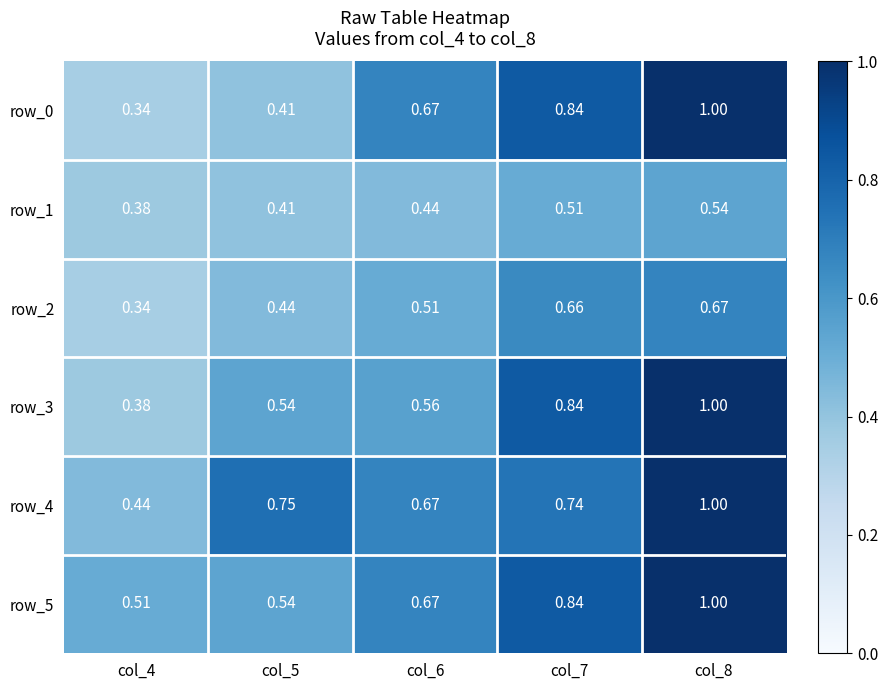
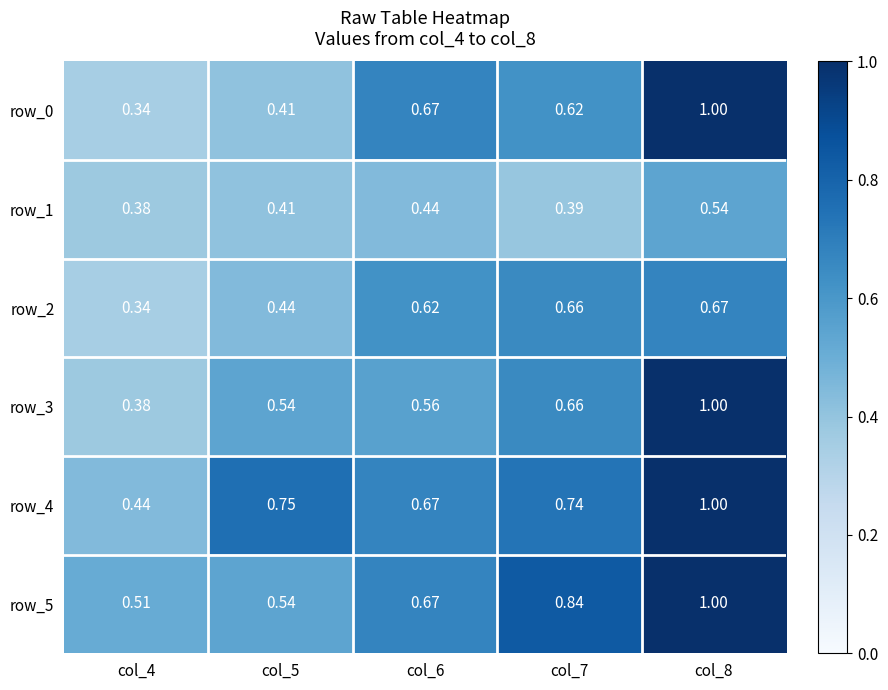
row_0, col_7: 0.84 -> 0.62
row_1, col_7: 0.51 -> 0.39
row_2, col_6: 0.51 -> 0.62
row_3, col_7: 0.84 -> 0.66
